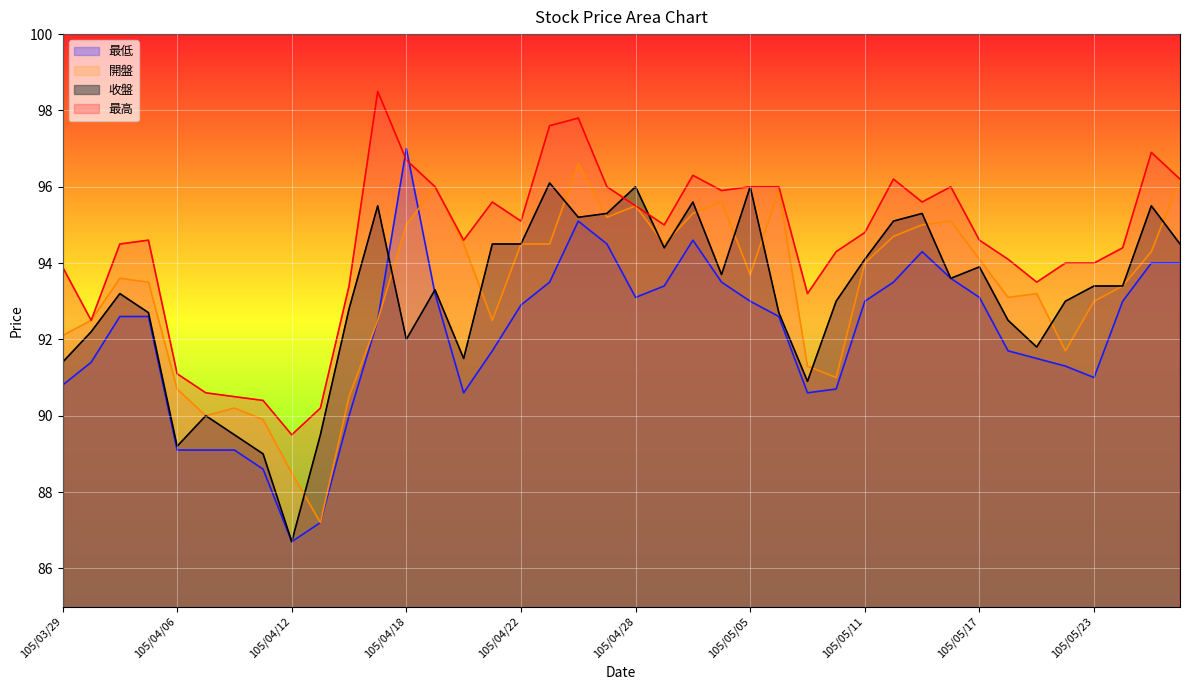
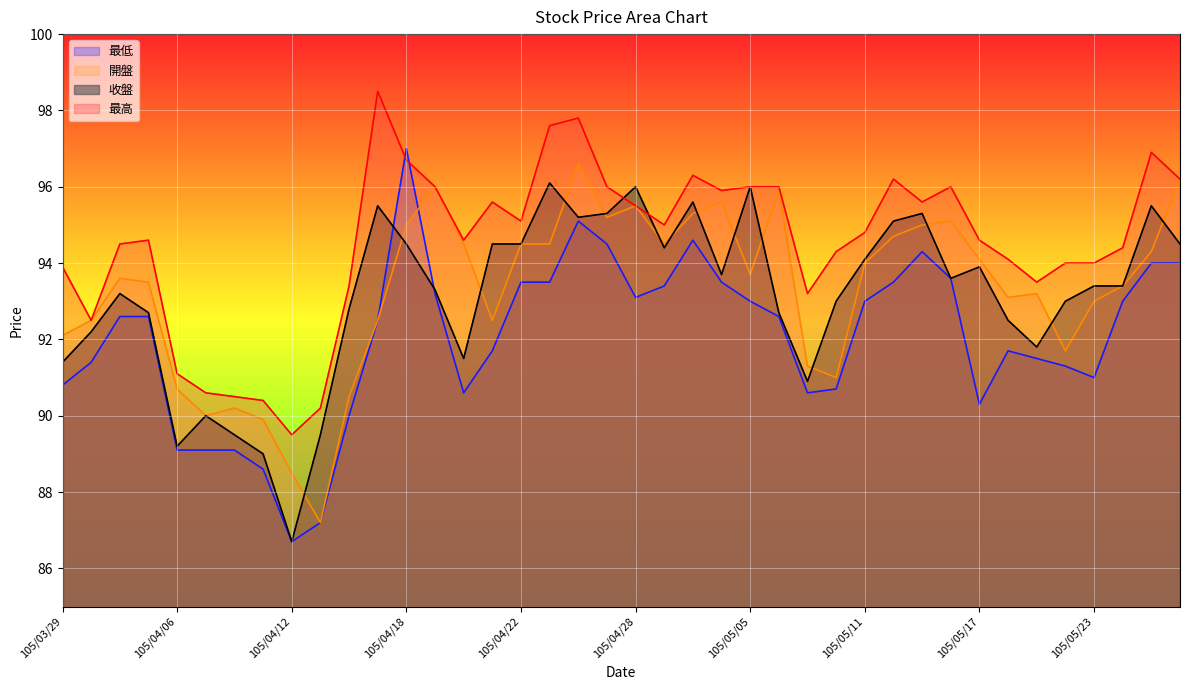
收盤, 105/04/18: 92.0 -> 94.5
最低, 105/04/22: 92.9 -> 93.5
最低, 105/05/17: 93.1 -> 90.3
